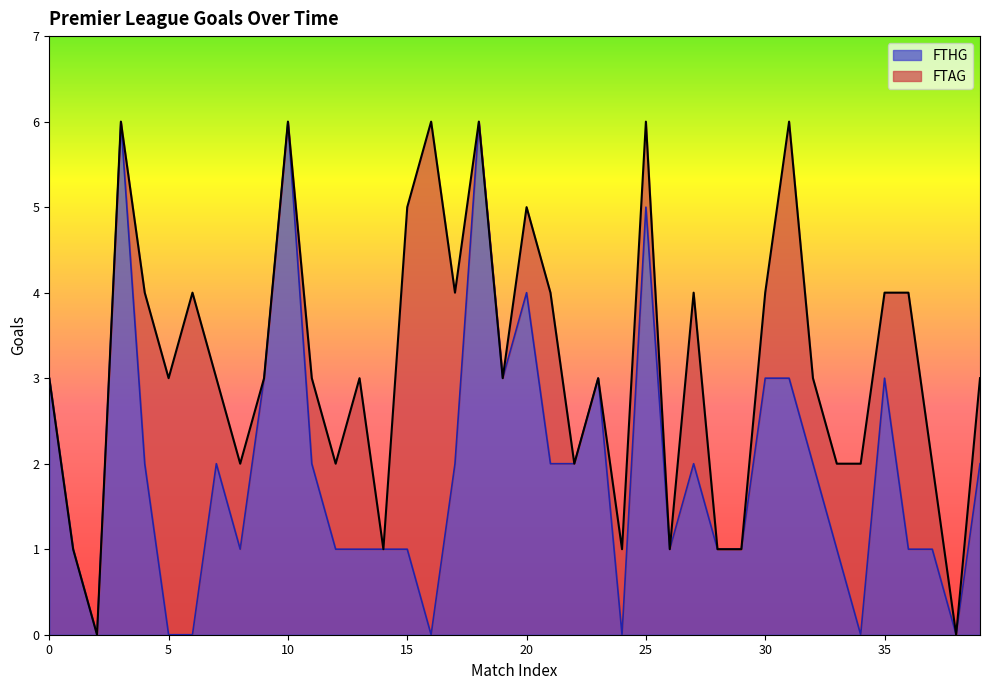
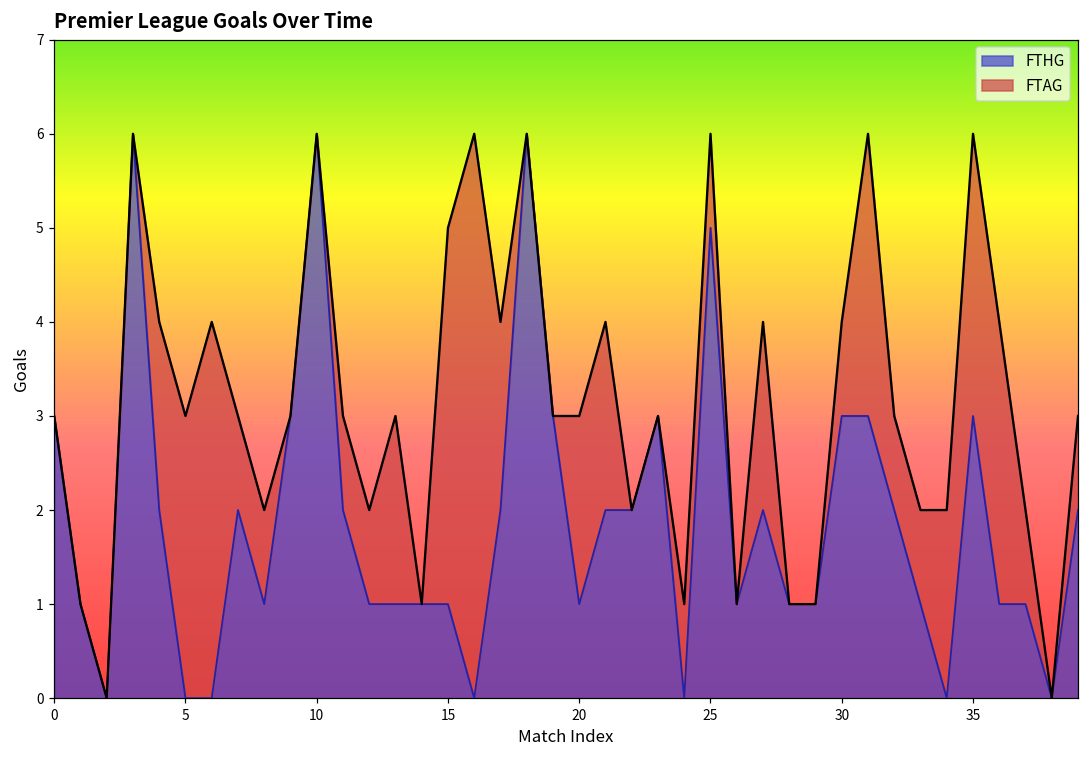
FTHG, 20: 4 -> 1
FTAG, 20: 1 -> 2
FTAG, 35: 1 -> 3
